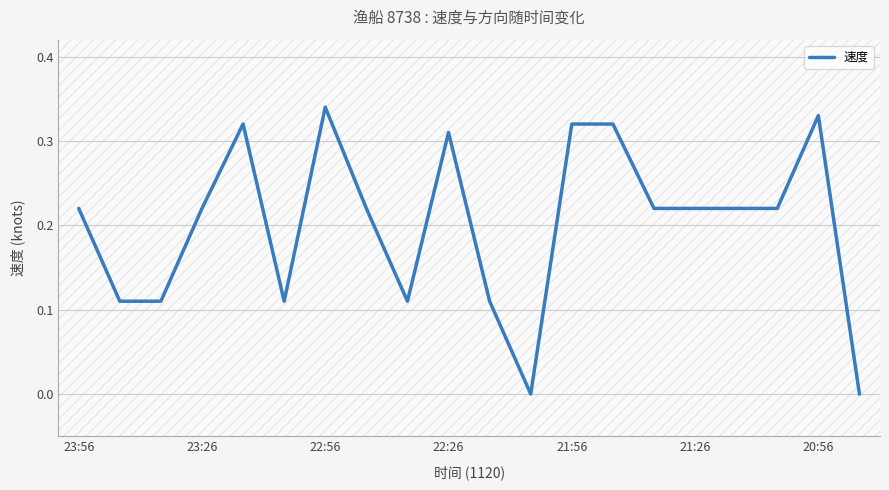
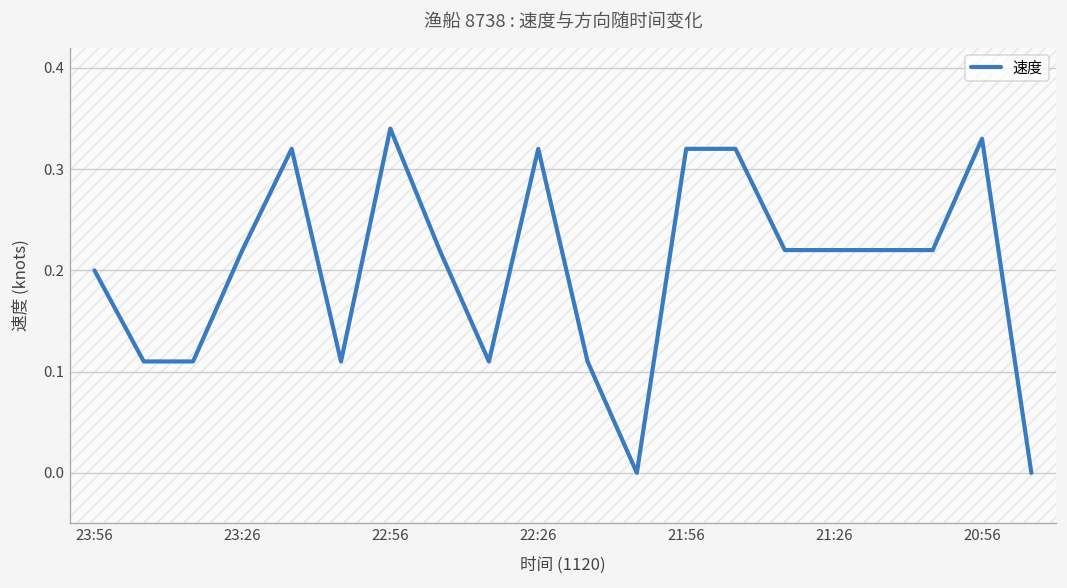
速度, 23:56: 0.22 -> 0.20
速度, 22:26: 0.31 -> 0.32
